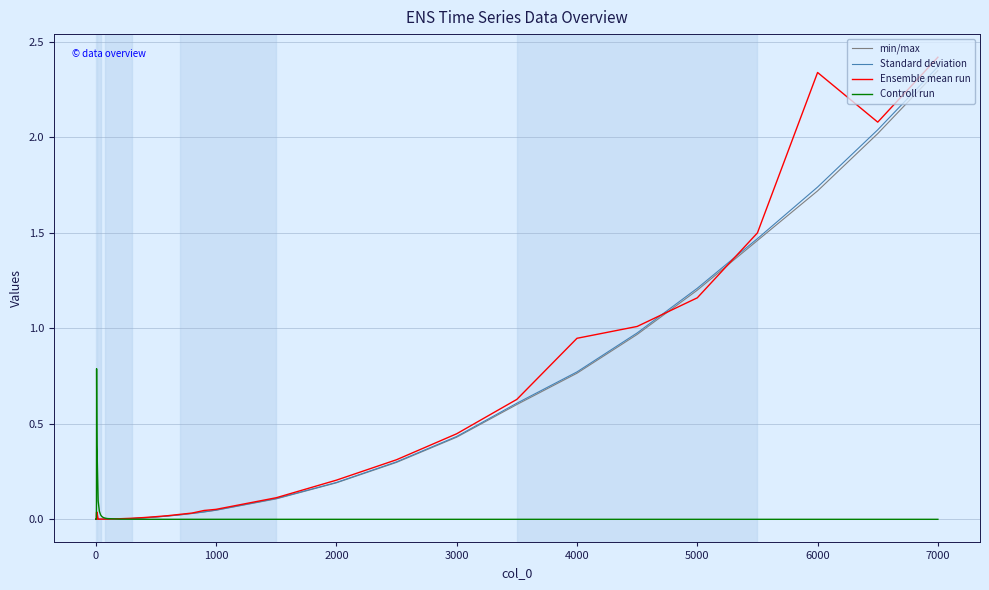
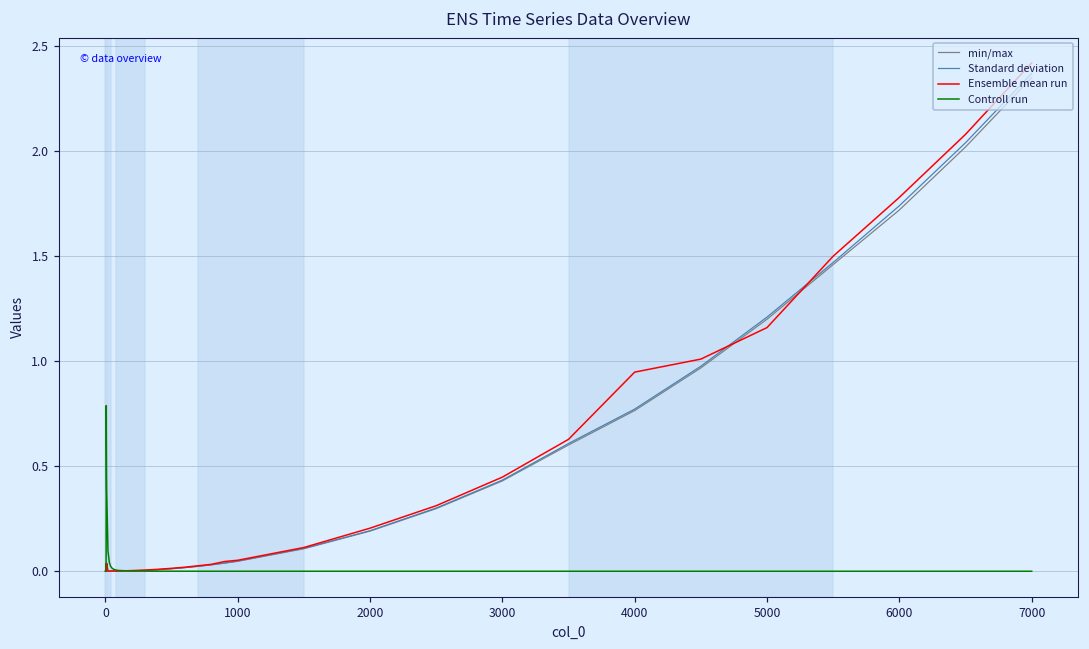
Ensemble mean run, 6000: 2.34 -> 1.78
